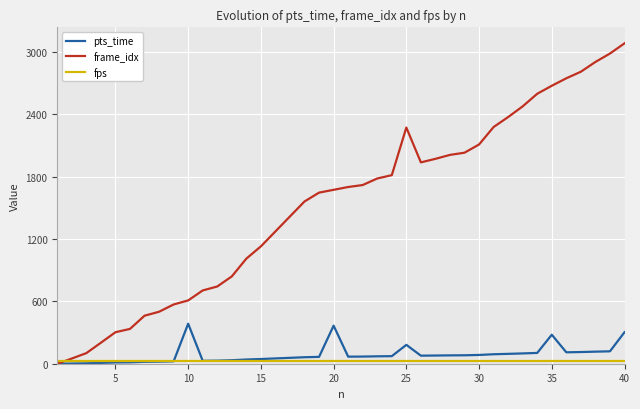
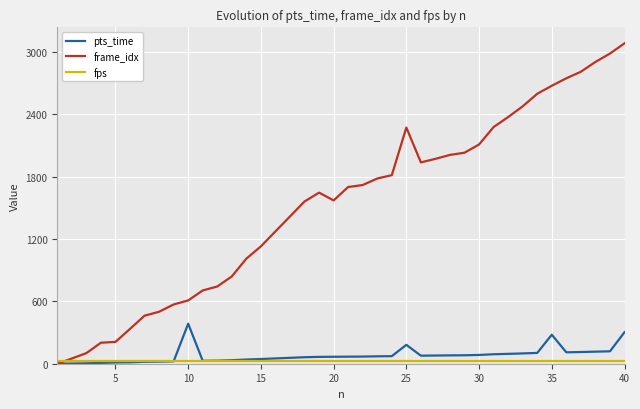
frame_idx, 5: 300 -> 210
pts_time, 20: 370 -> 70
frame_idx, 20: 1670 -> 1570
